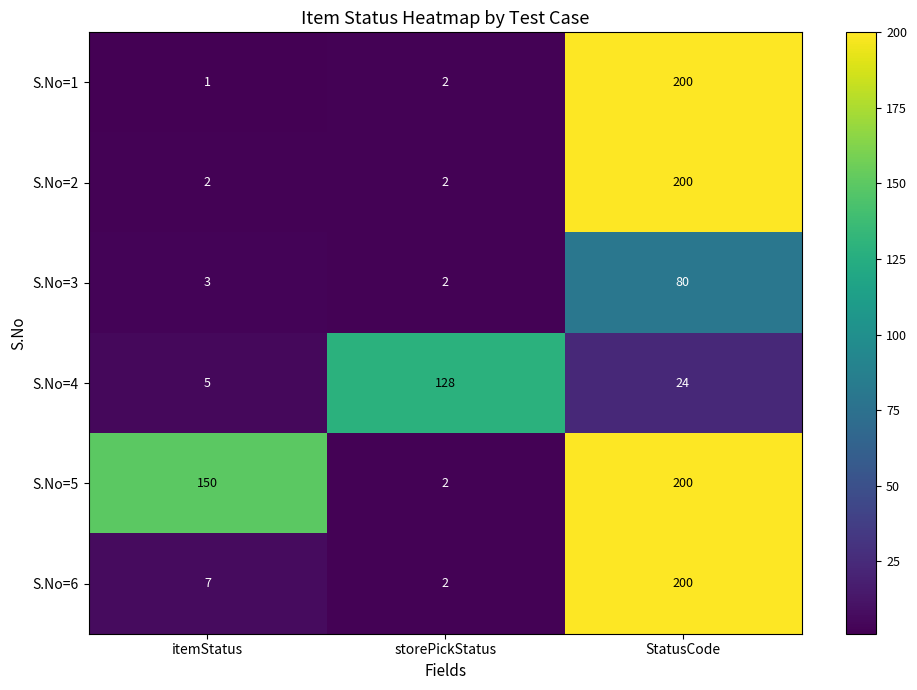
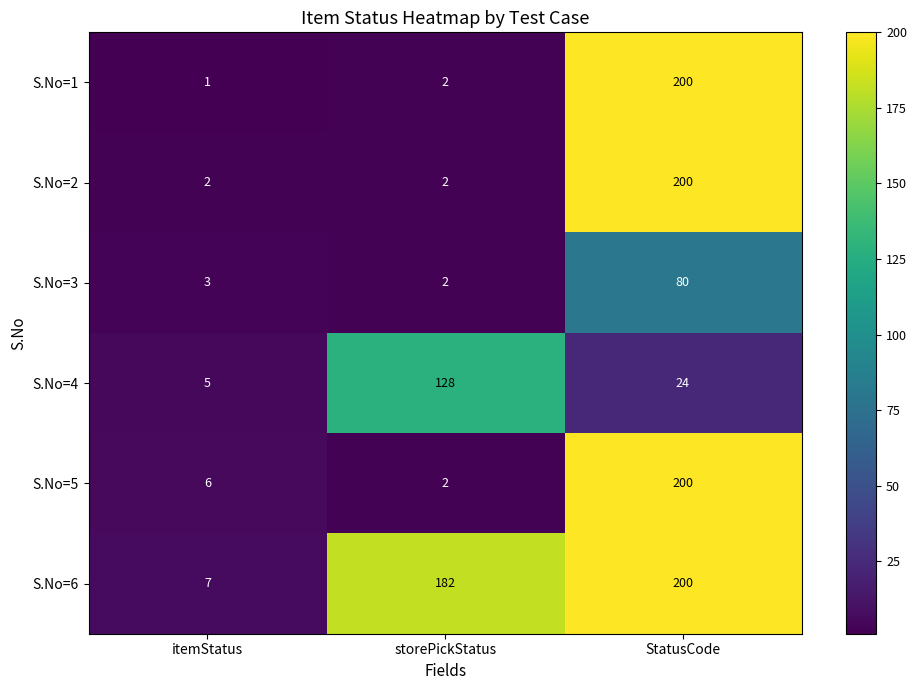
S.No=5, itemStatus: 150 -> 6
S.No=6, storePickStatus: 2 -> 182
